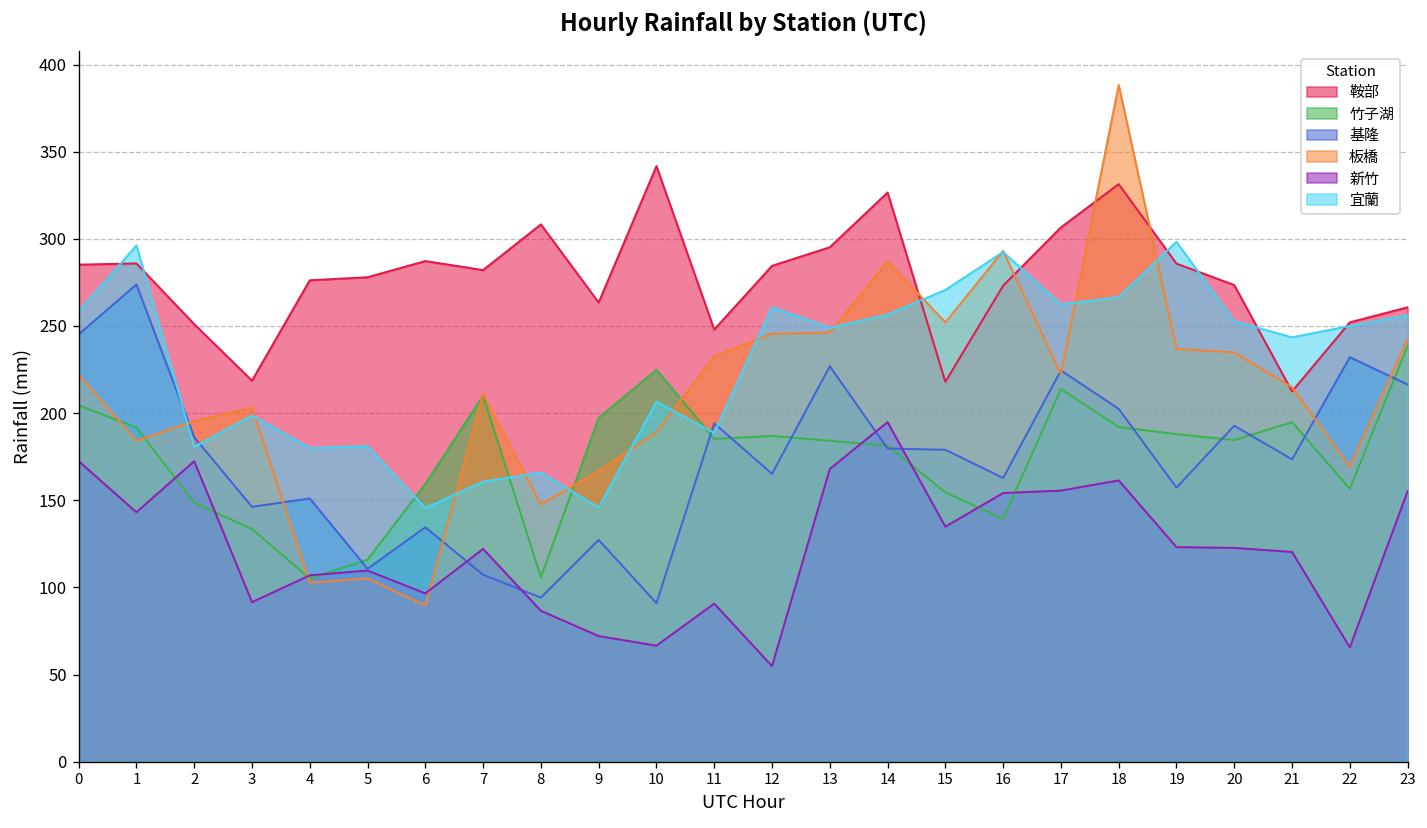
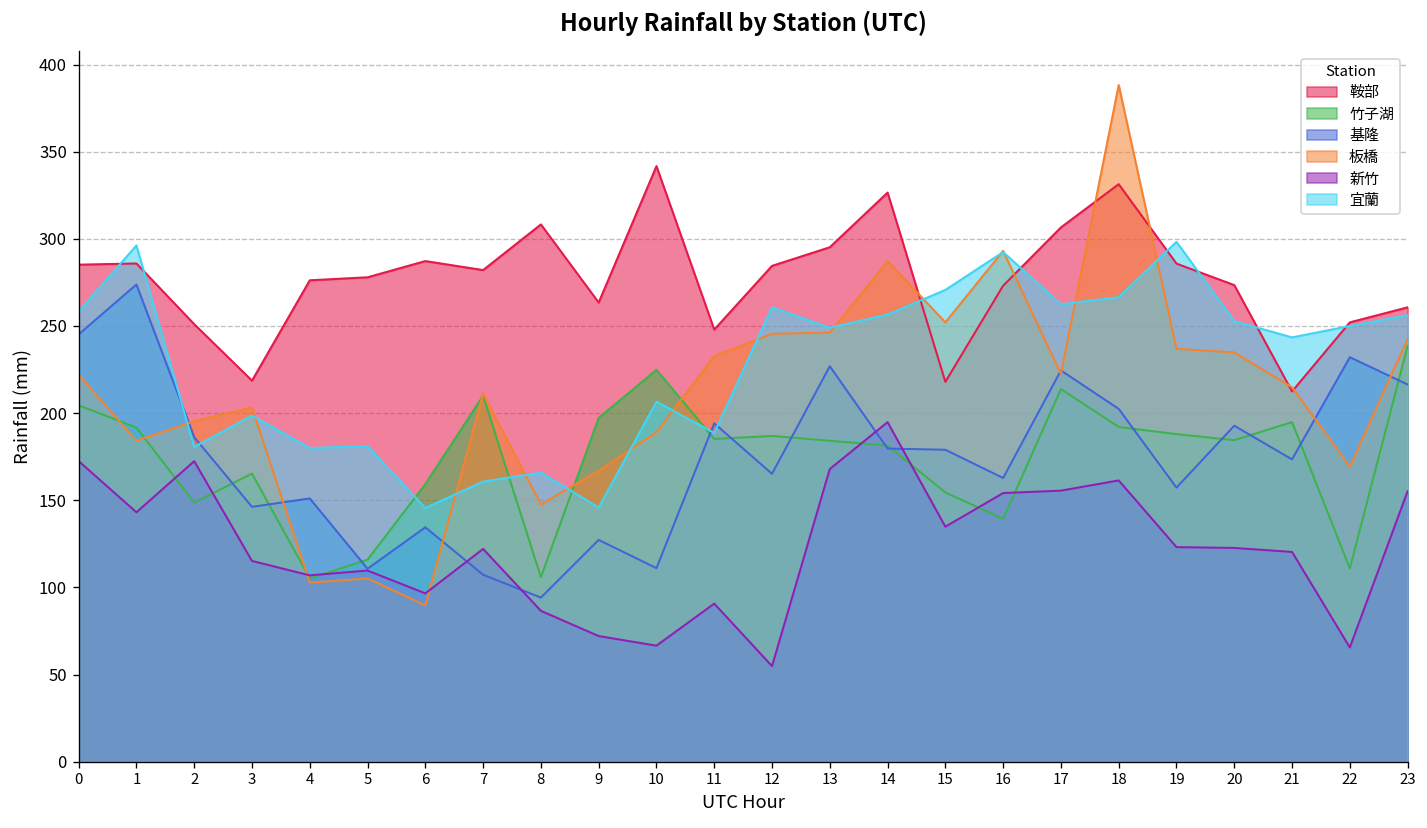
竹子湖, 3: 133 -> 165
新竹, 3: 92 -> 115
基隆, 10: 91 -> 111
竹子湖, 22: 157 -> 111
